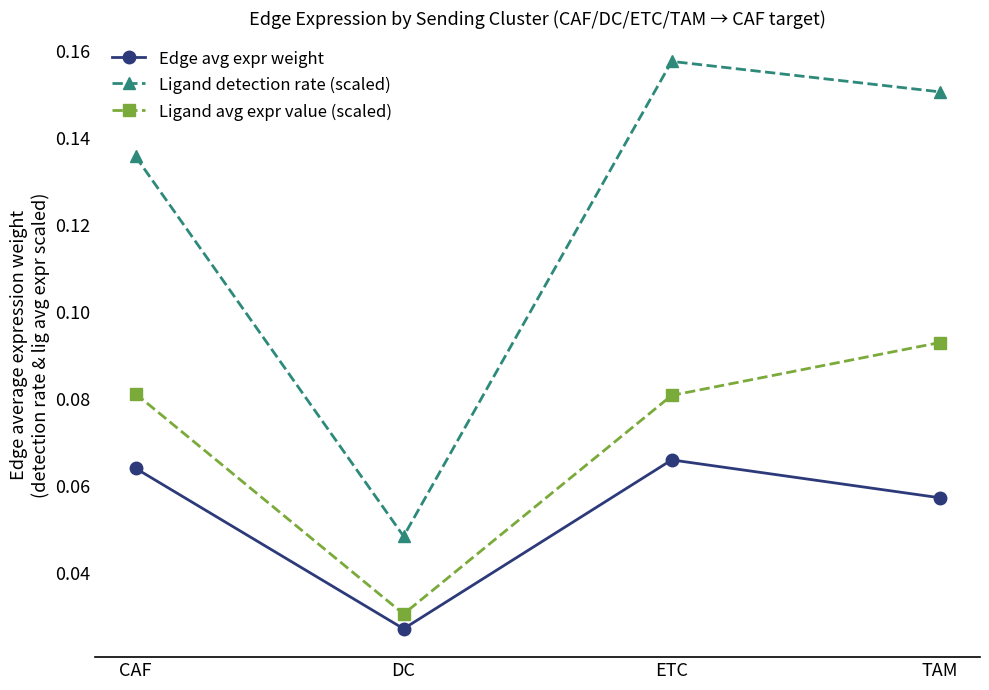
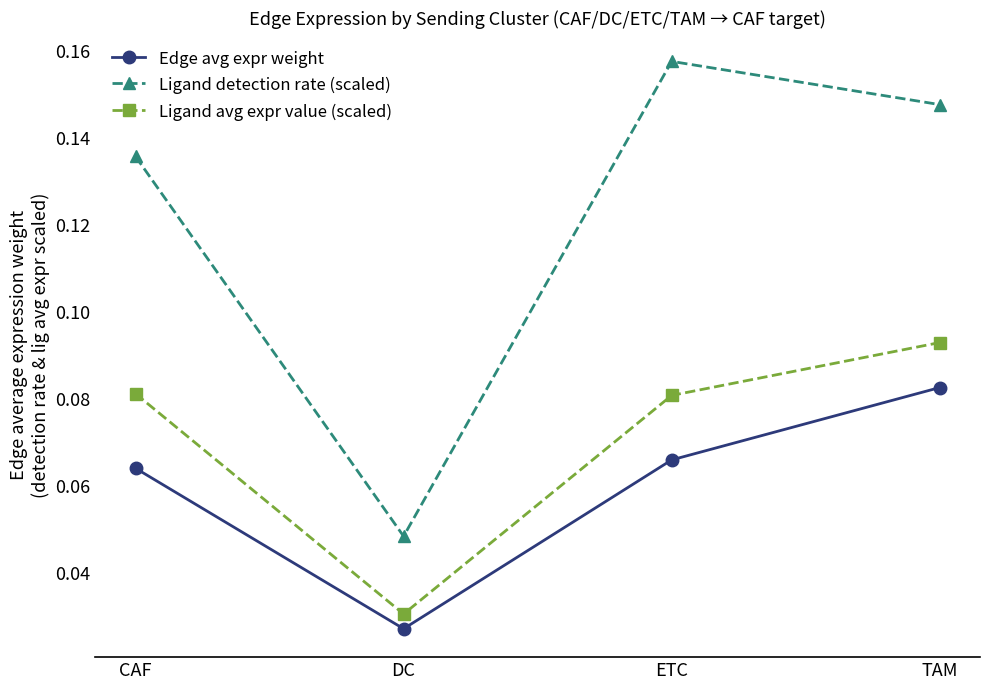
Edge avg expr weight, TAM: 0.057 -> 0.083
Ligand detection rate (scaled), TAM: 0.151 -> 0.148
